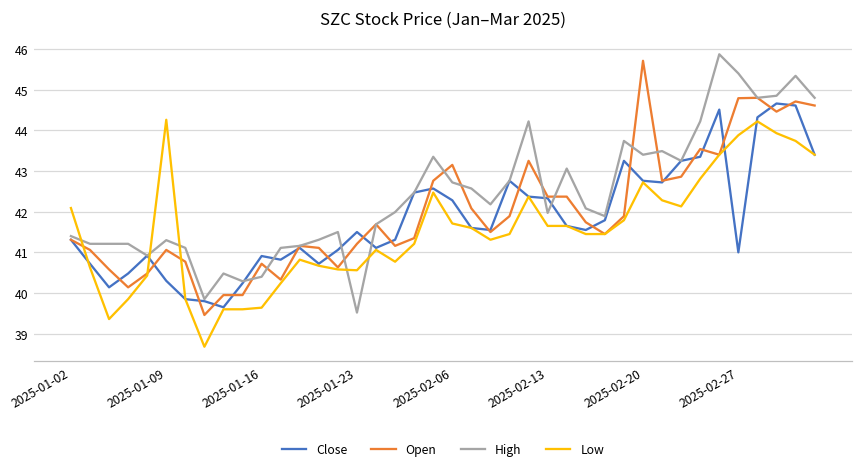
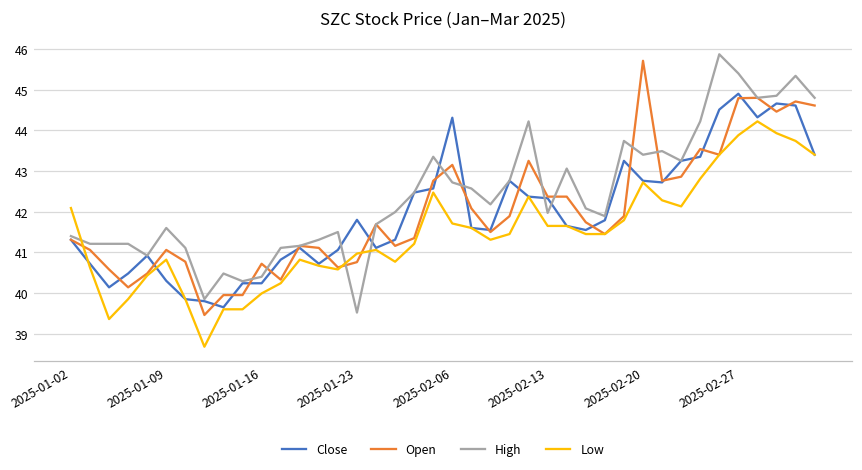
High, 2025-01-09: 41.3 -> 41.6
Low, 2025-01-09: 44.3 -> 40.8
Close, 2025-01-16: 40.9 -> 40.2
Low, 2025-01-16: 39.6 -> 40.0
Close, 2025-01-23: 41.5 -> 41.8
Open, 2025-01-23: 41.2 -> 40.8
Low, 2025-01-23: 40.6 -> 41.0
Close, 2025-02-06: 42.3 -> 44.3
Close, 2025-02-27: 41.0 -> 44.9
